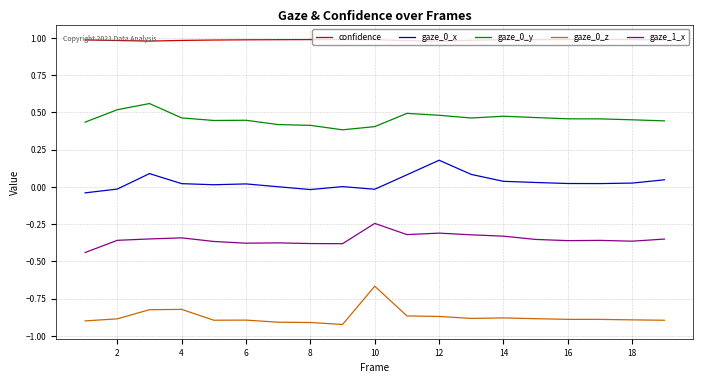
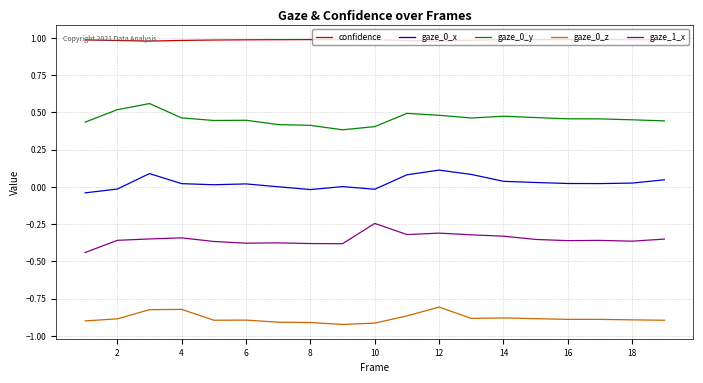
gaze_0_z, 10: -0.67 -> -0.91
gaze_0_x, 12: 0.18 -> 0.11
gaze_0_z, 12: -0.87 -> -0.81
